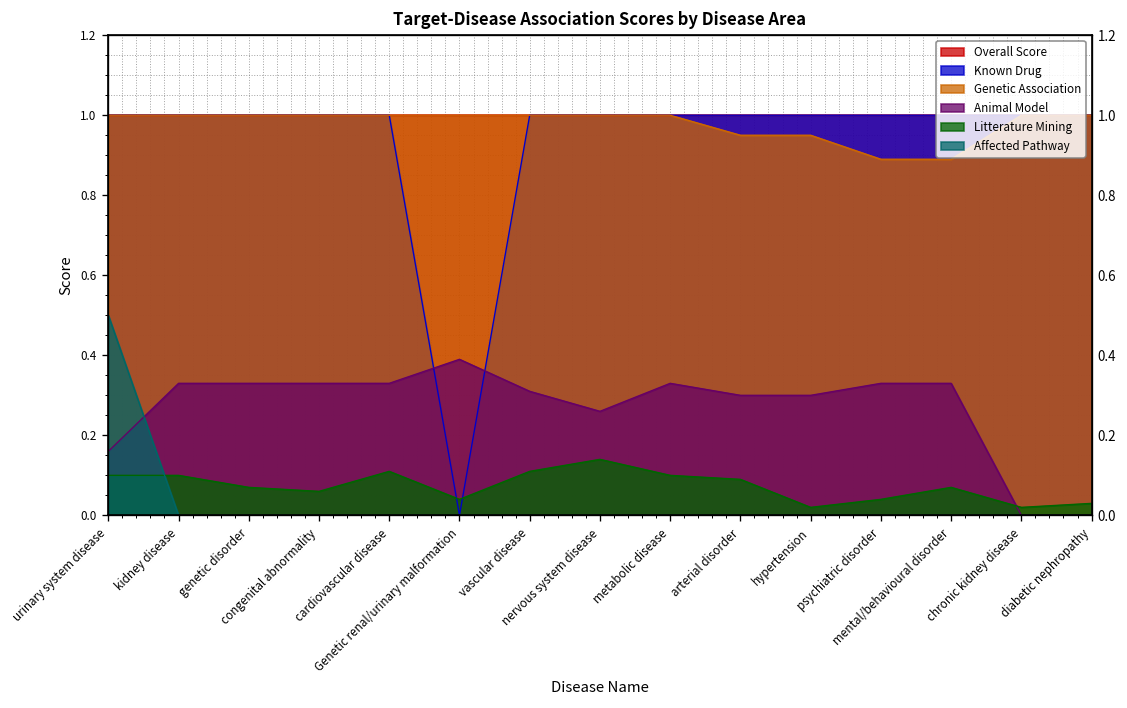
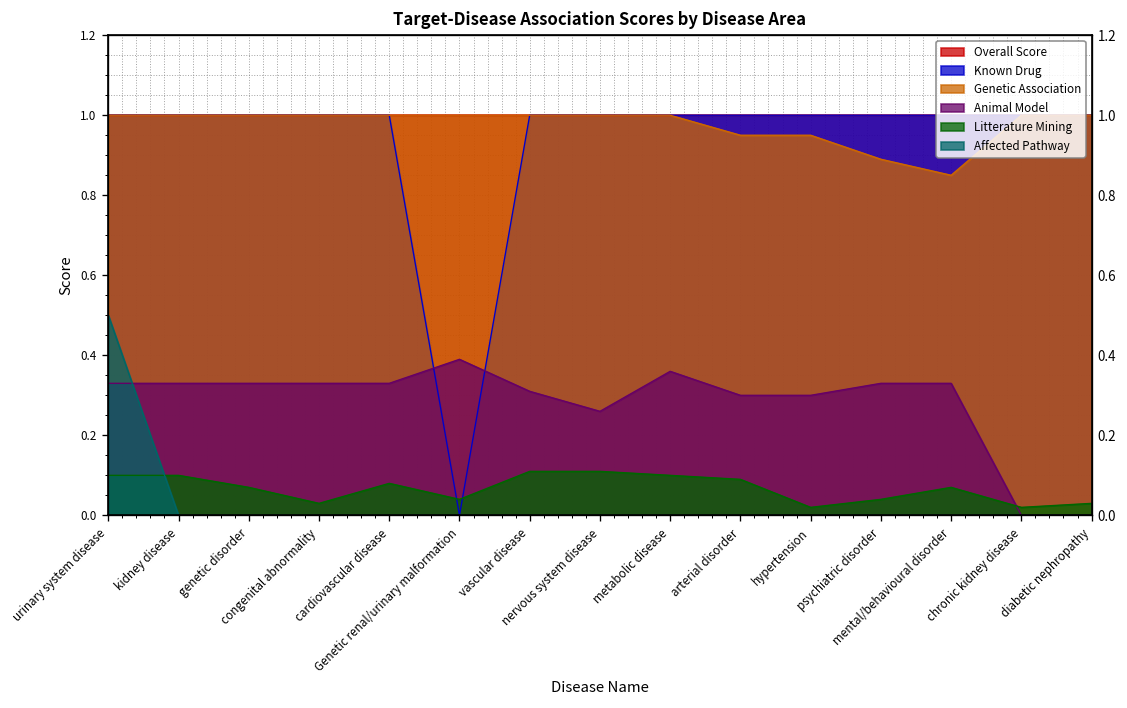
Animal Model, urinary system disease: 0.16 -> 0.33
Litterature Mining, congenital abnormality: 0.06 -> 0.03
Litterature Mining, cardiovascular disease: 0.11 -> 0.08
Litterature Mining, nervous system disease: 0.14 -> 0.11
Animal Model, metabolic disease: 0.33 -> 0.36
Genetic Association, mental/behavioural disorder: 0.89 -> 0.85
